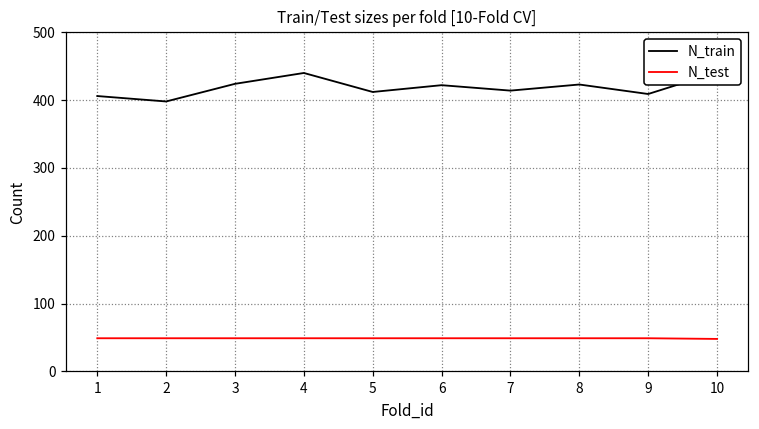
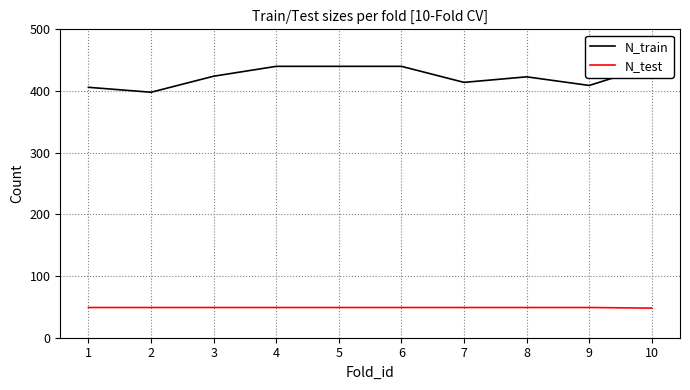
N_train, 5: 410 -> 440
N_train, 6: 420 -> 440
